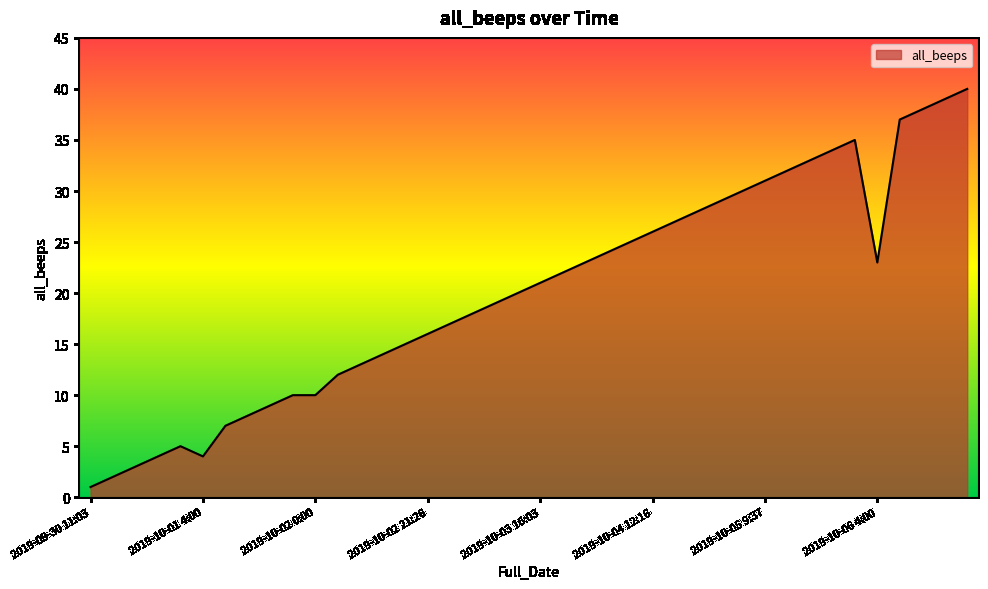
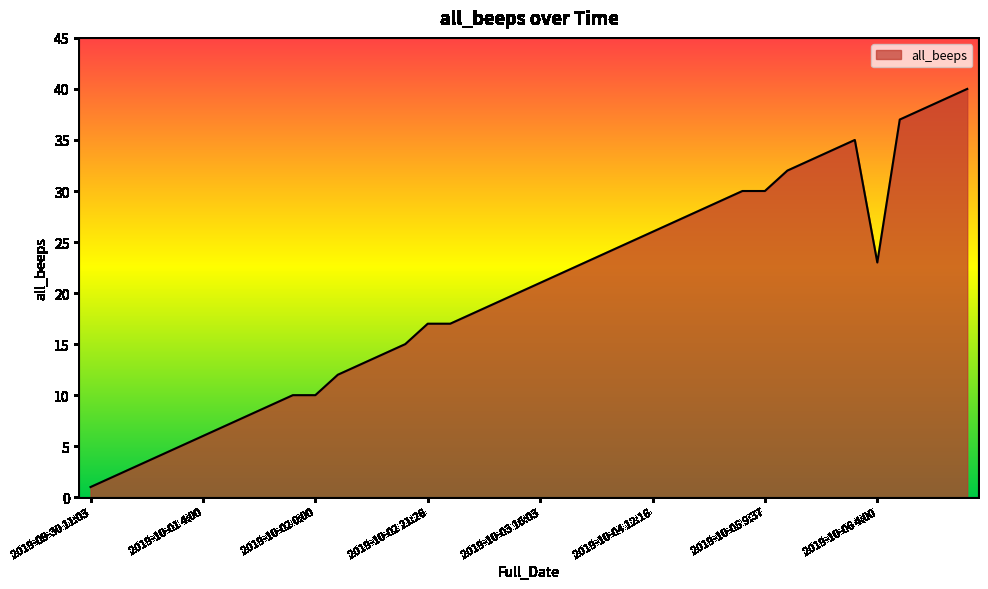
2019-10-01 4:00: 4 -> 6
2019-10-02 21:26: 16 -> 17
2019-10-05 9:37: 31 -> 30
